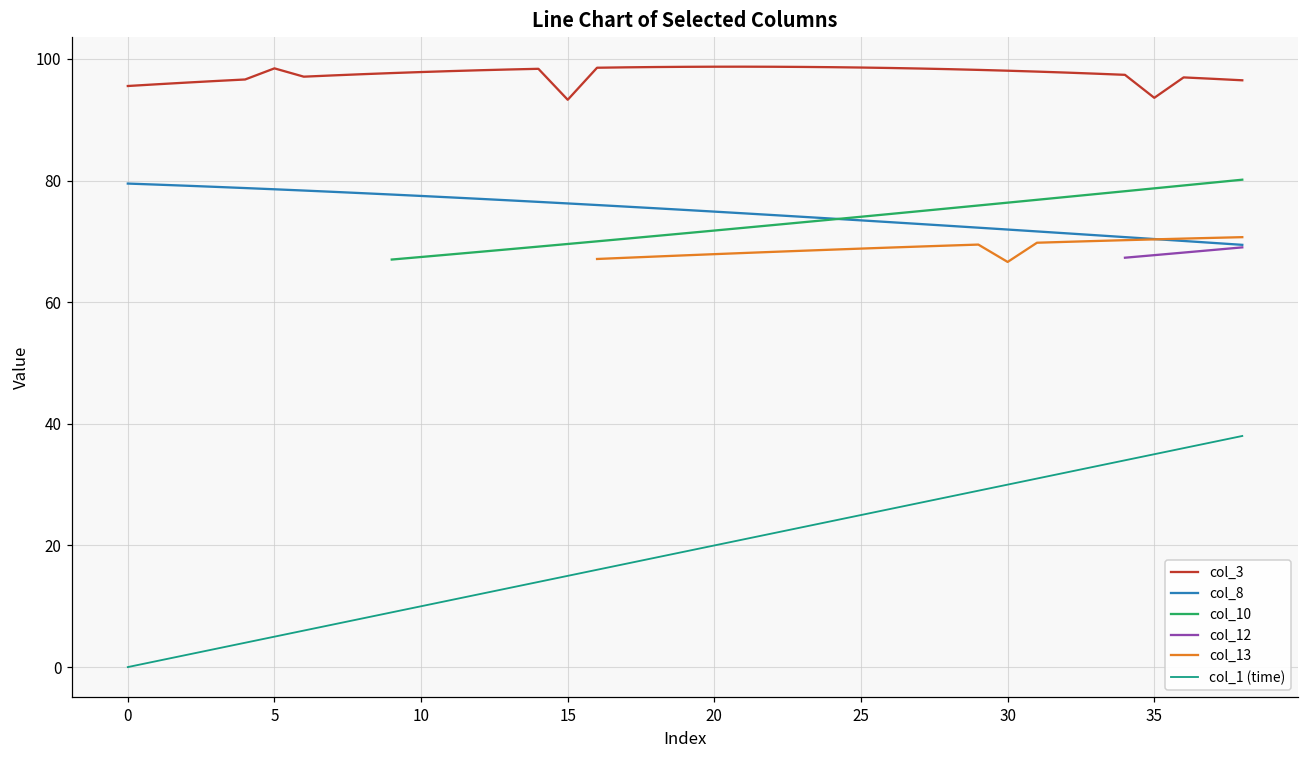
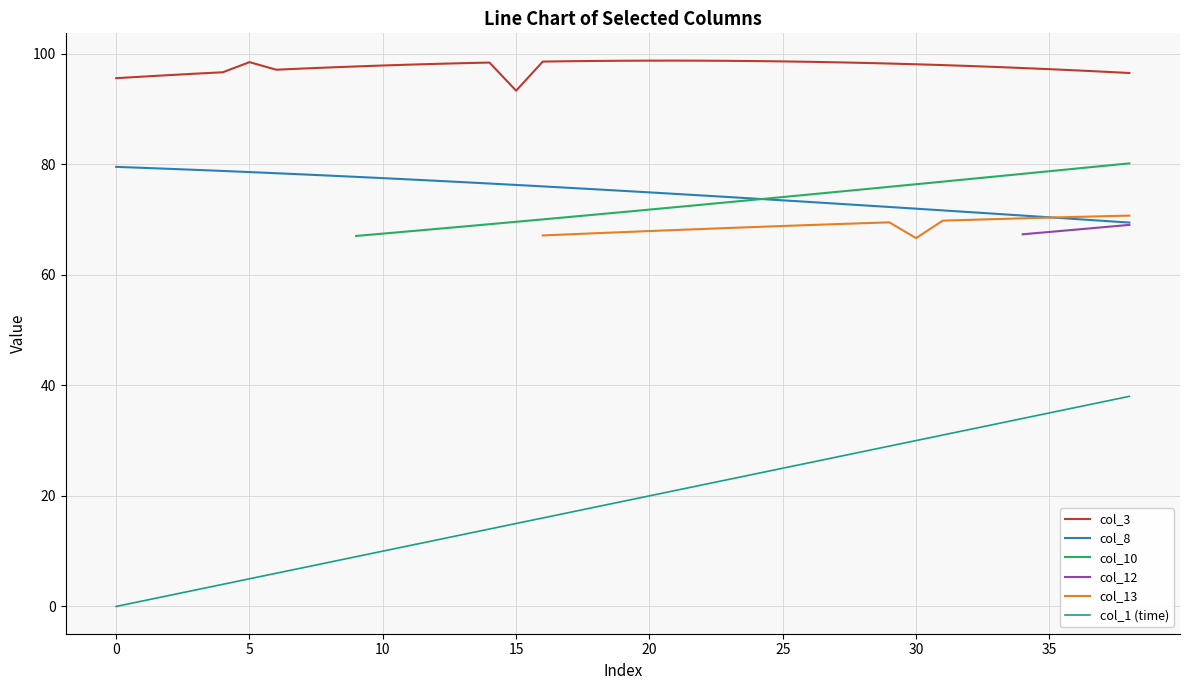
col_3, 35: 94 -> 97
